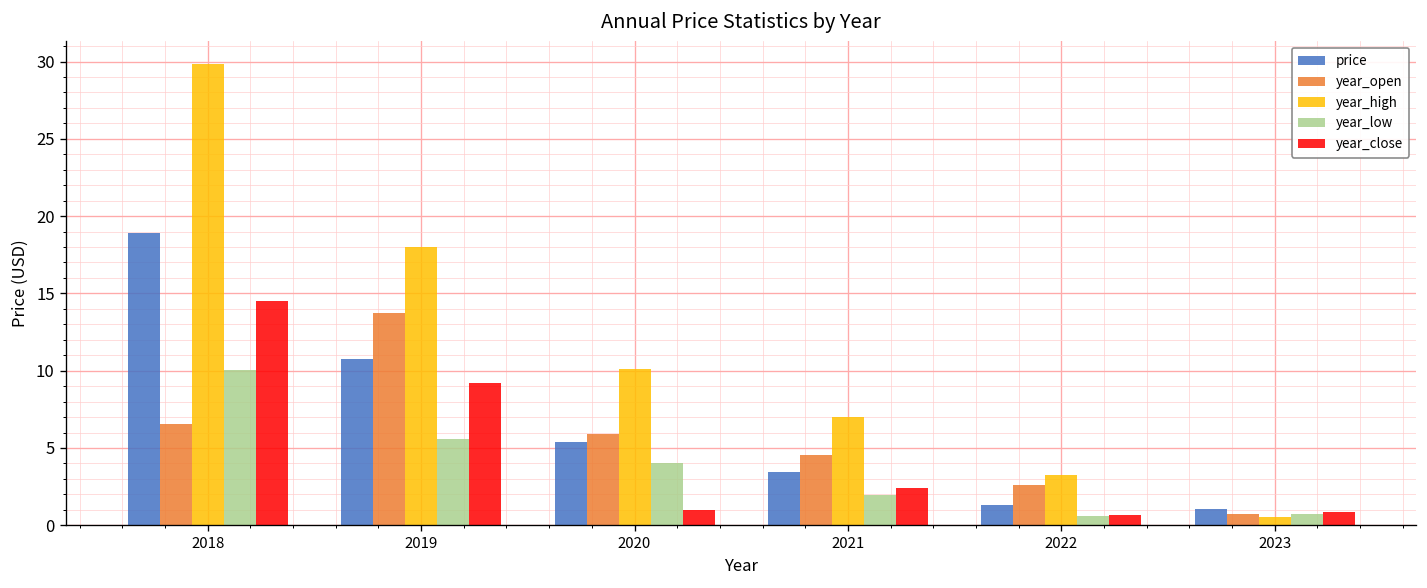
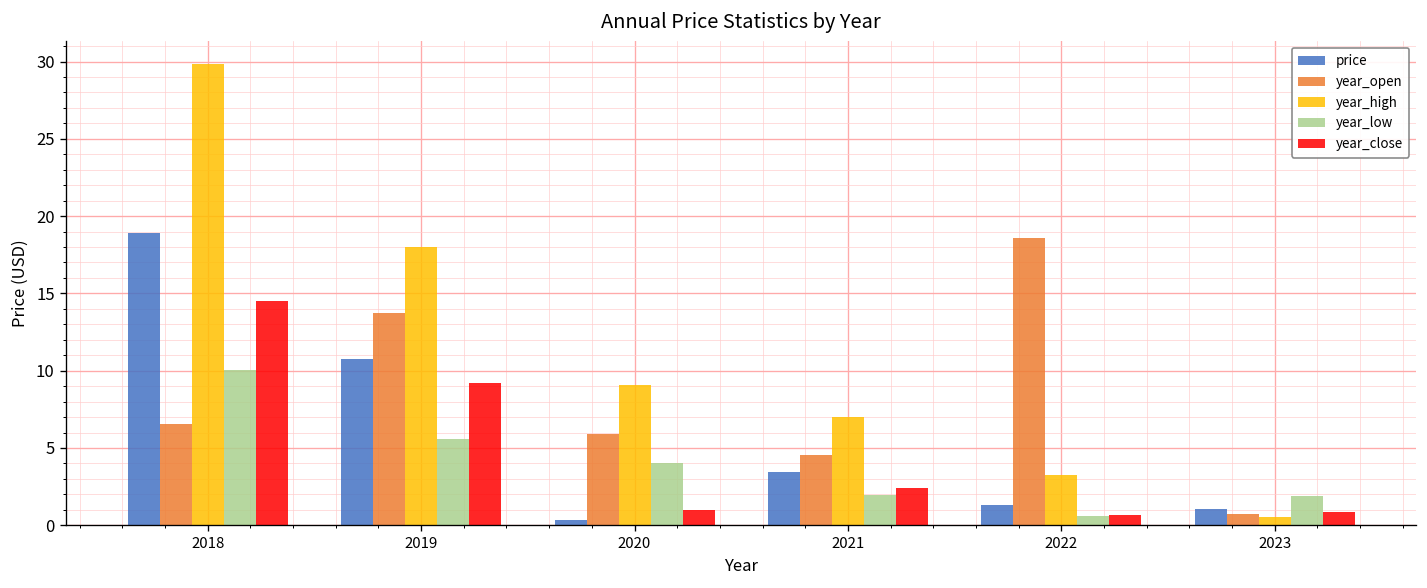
price, 2020: 5.4 -> 0.4
year_high, 2020: 10.1 -> 9.1
year_open, 2022: 2.6 -> 18.6
year_low, 2023: 0.7 -> 1.9
